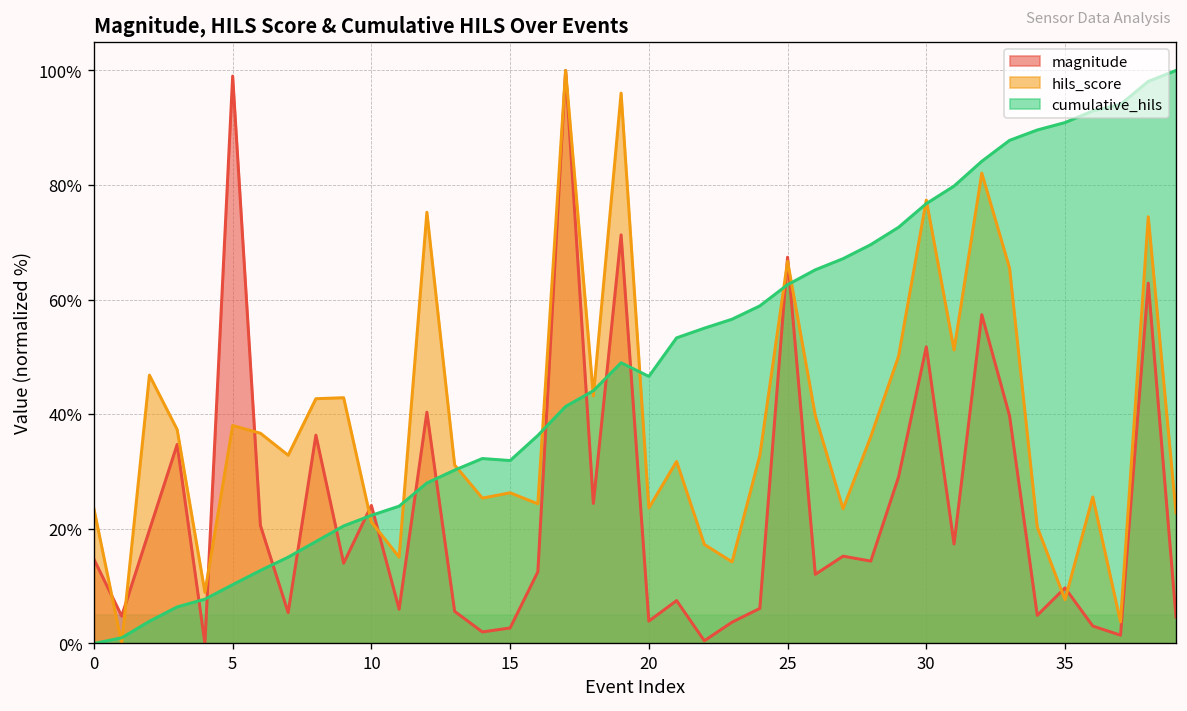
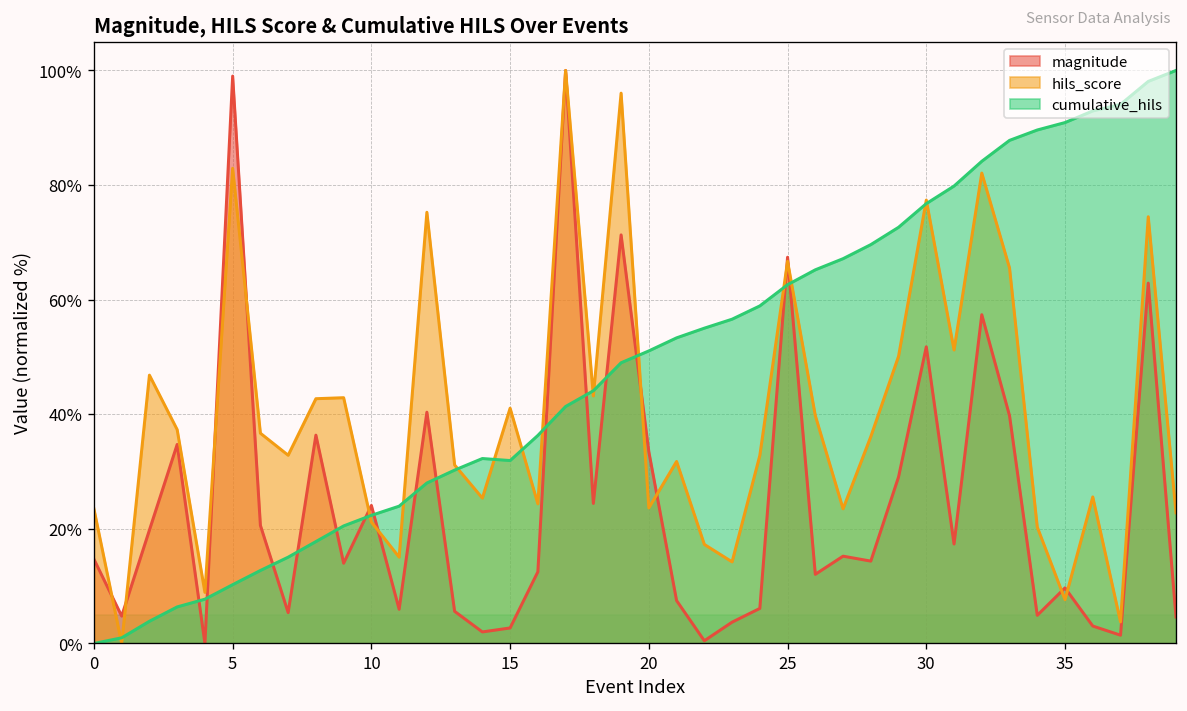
hils_score, 5: 38% -> 83%
hils_score, 15: 26% -> 41%
magnitude, 20: 4% -> 33%
cumulative_hils, 20: 47% -> 51%
